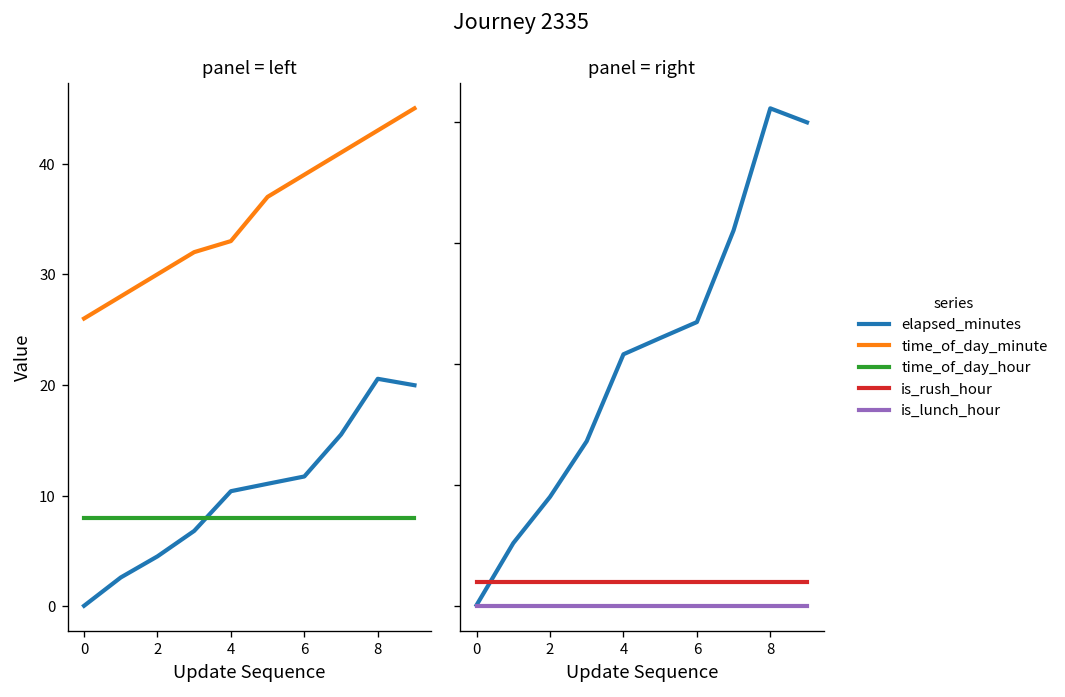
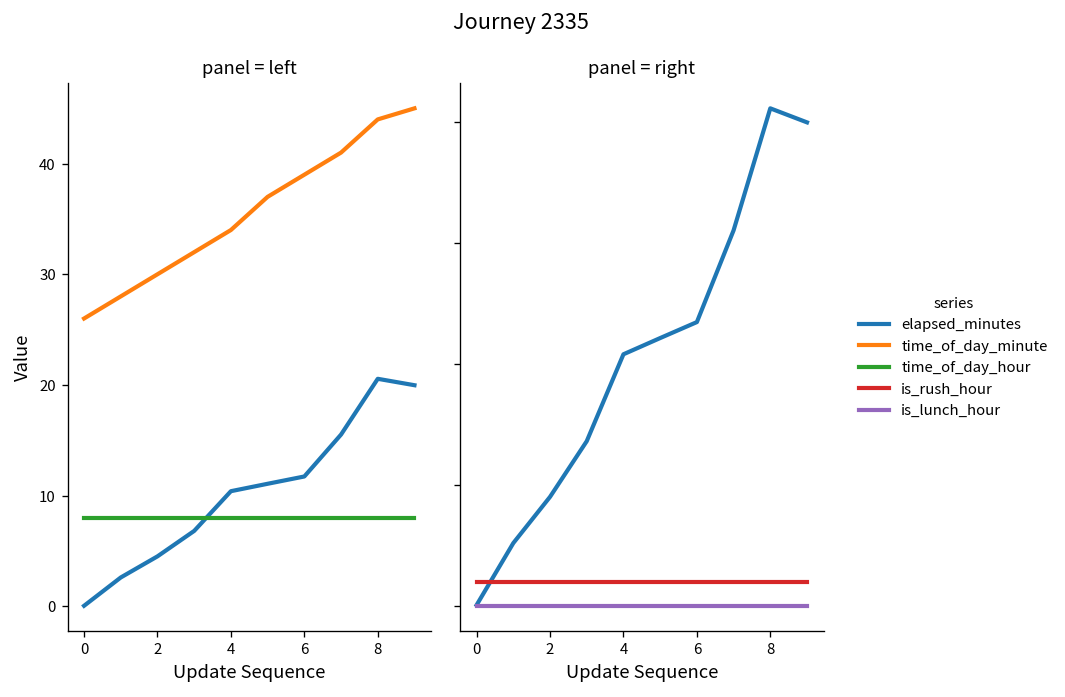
panel = left, time_of_day_minute, 4: 33 -> 34
panel = left, time_of_day_minute, 8: 43 -> 44
